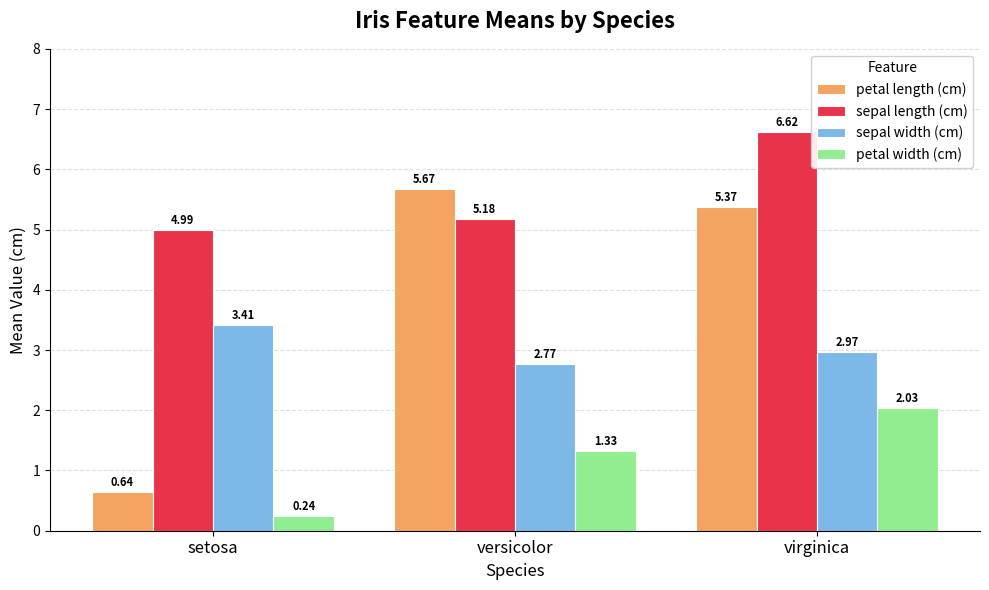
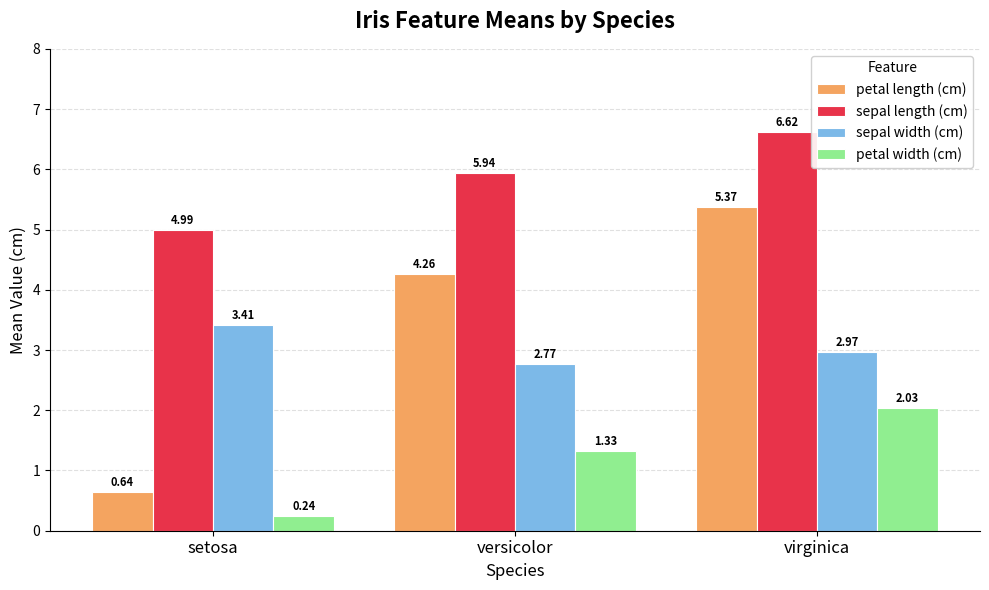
petal length (cm), versicolor: 5.67 -> 4.26
sepal length (cm), versicolor: 5.18 -> 5.94
